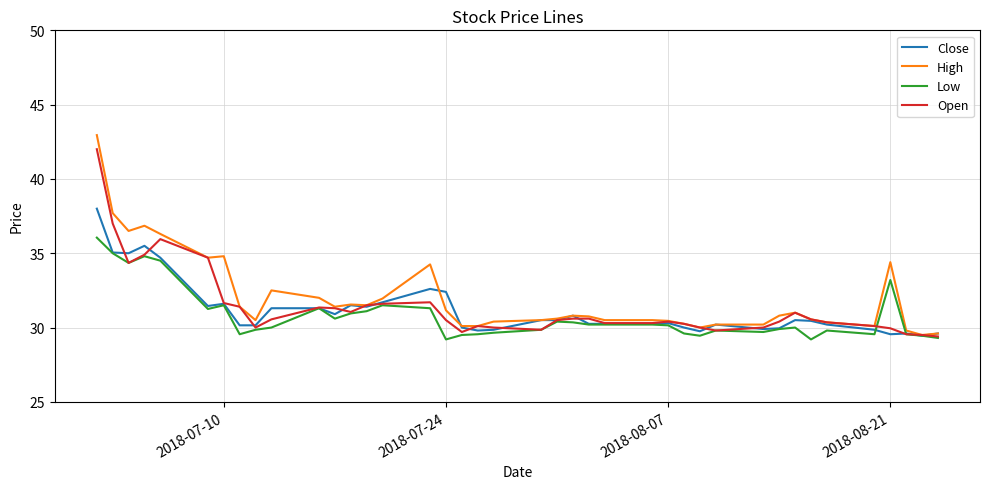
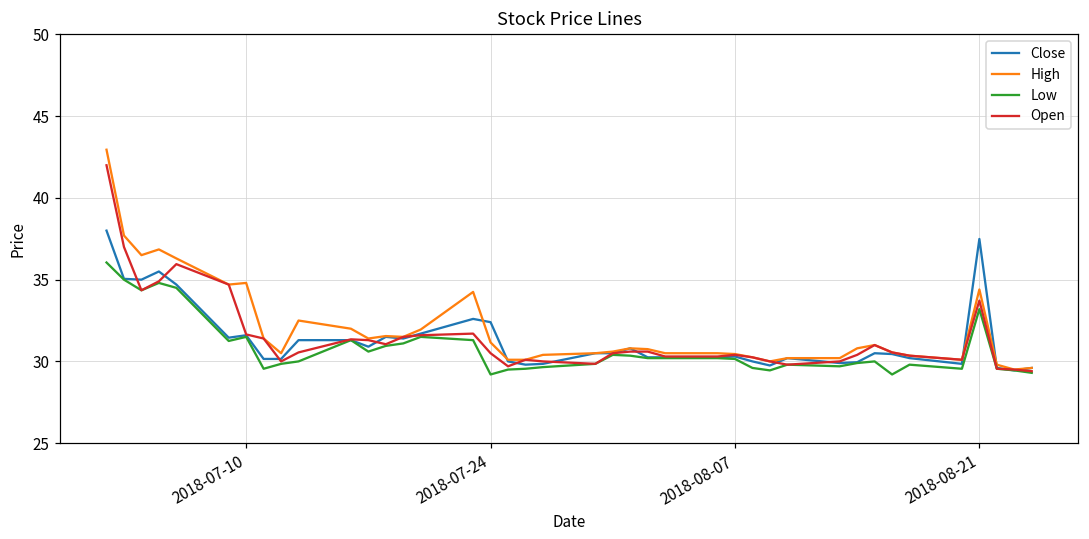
Close, 2018-08-21: 29.6 -> 37.5
Open, 2018-08-21: 30.0 -> 33.7
